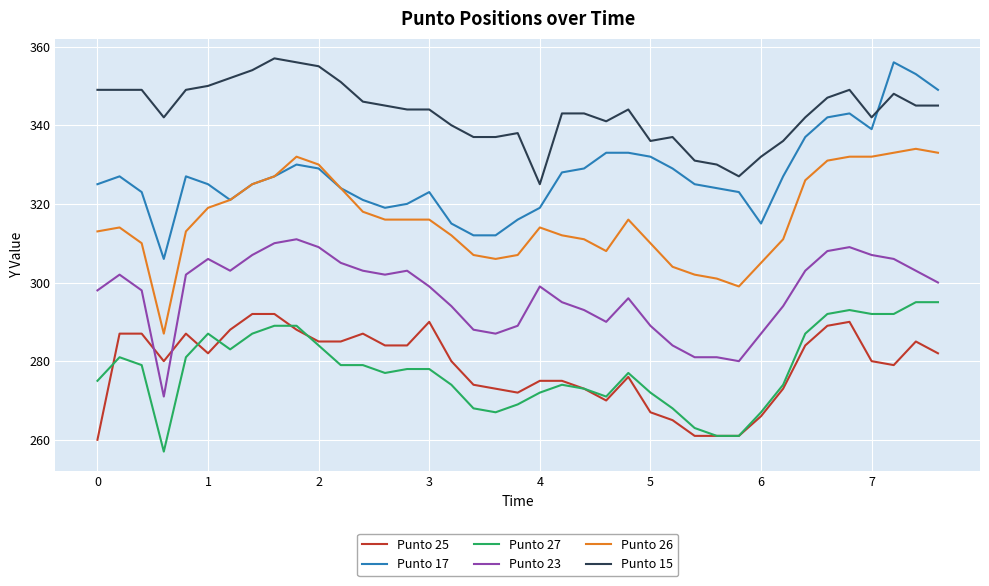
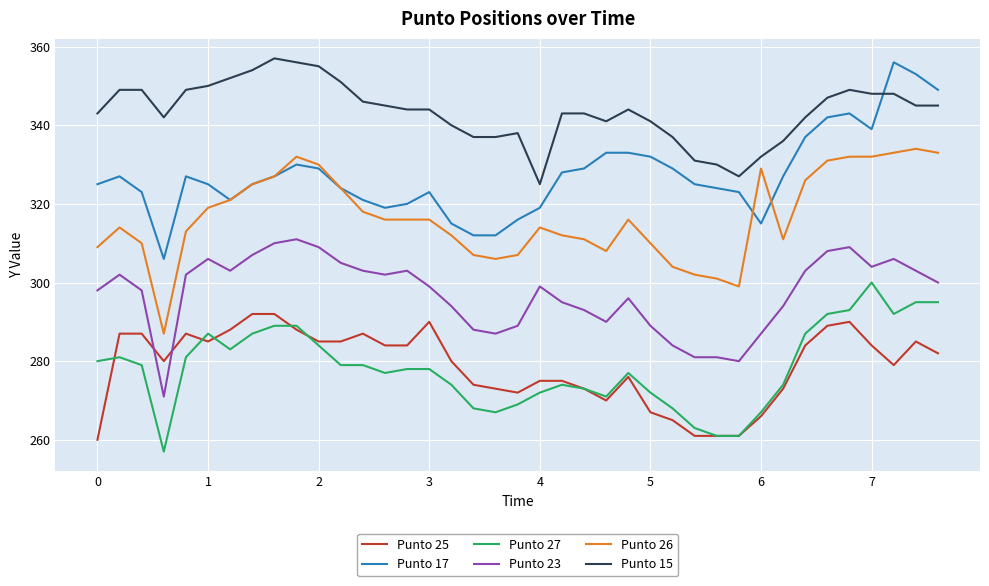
Punto 27, 0: 275 -> 280
Punto 26, 0: 313 -> 309
Punto 15, 0: 349 -> 343
Punto 25, 1: 282 -> 285
Punto 15, 5: 336 -> 341
Punto 26, 6: 305 -> 329
Punto 25, 7: 280 -> 284
Punto 27, 7: 292 -> 300
Punto 23, 7: 307 -> 304
Punto 15, 7: 342 -> 348
